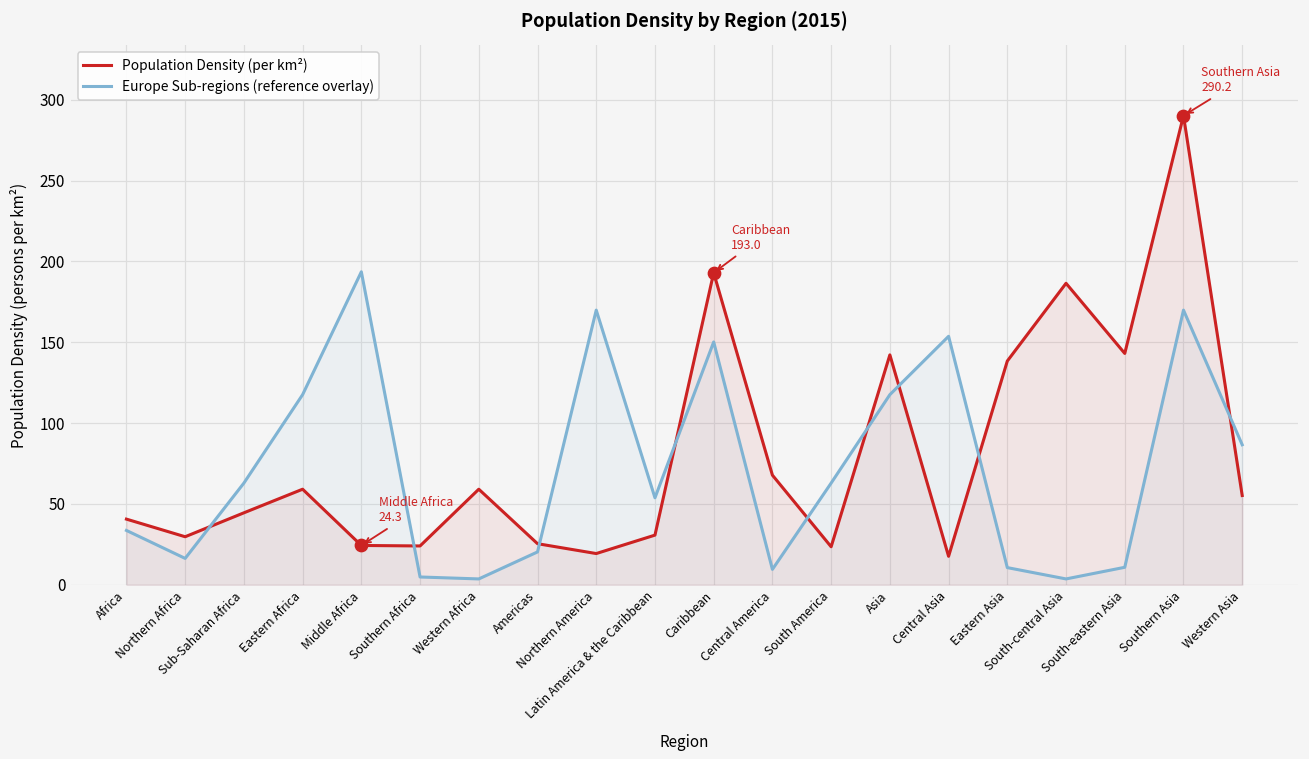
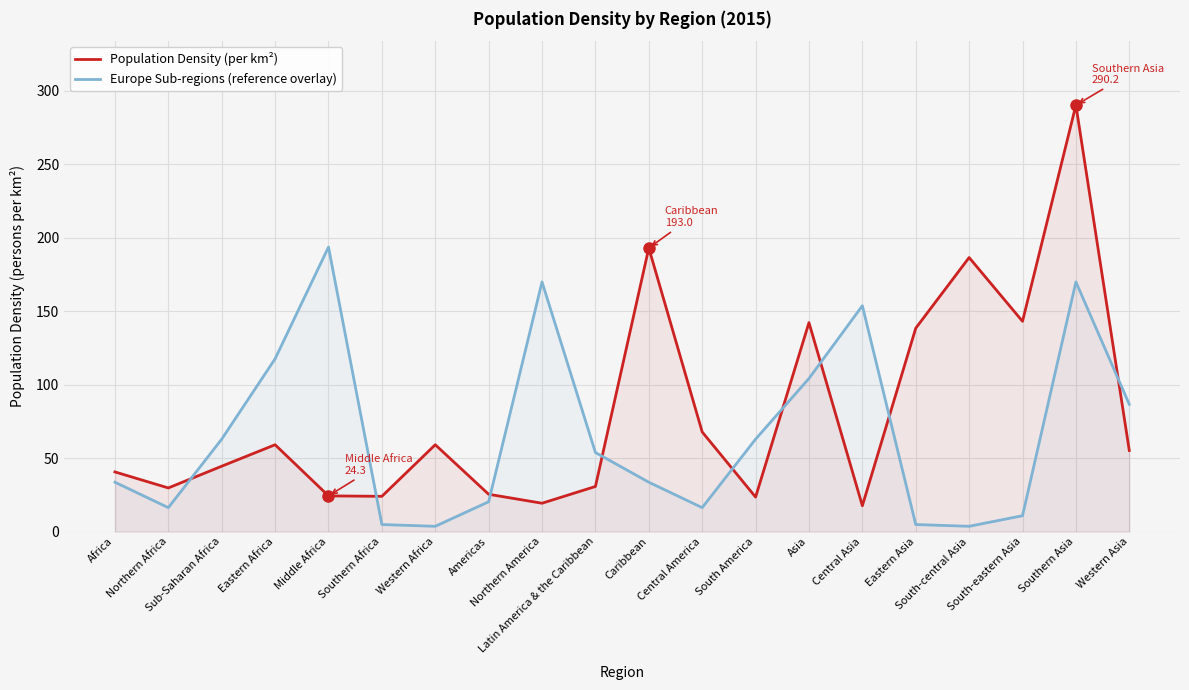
Europe Sub-regions (reference overlay), Caribbean: 150 -> 34
Europe Sub-regions (reference overlay), Central America: 10 -> 16
Europe Sub-regions (reference overlay), Asia: 118 -> 104
Europe Sub-regions (reference overlay), Eastern Asia: 11 -> 5
